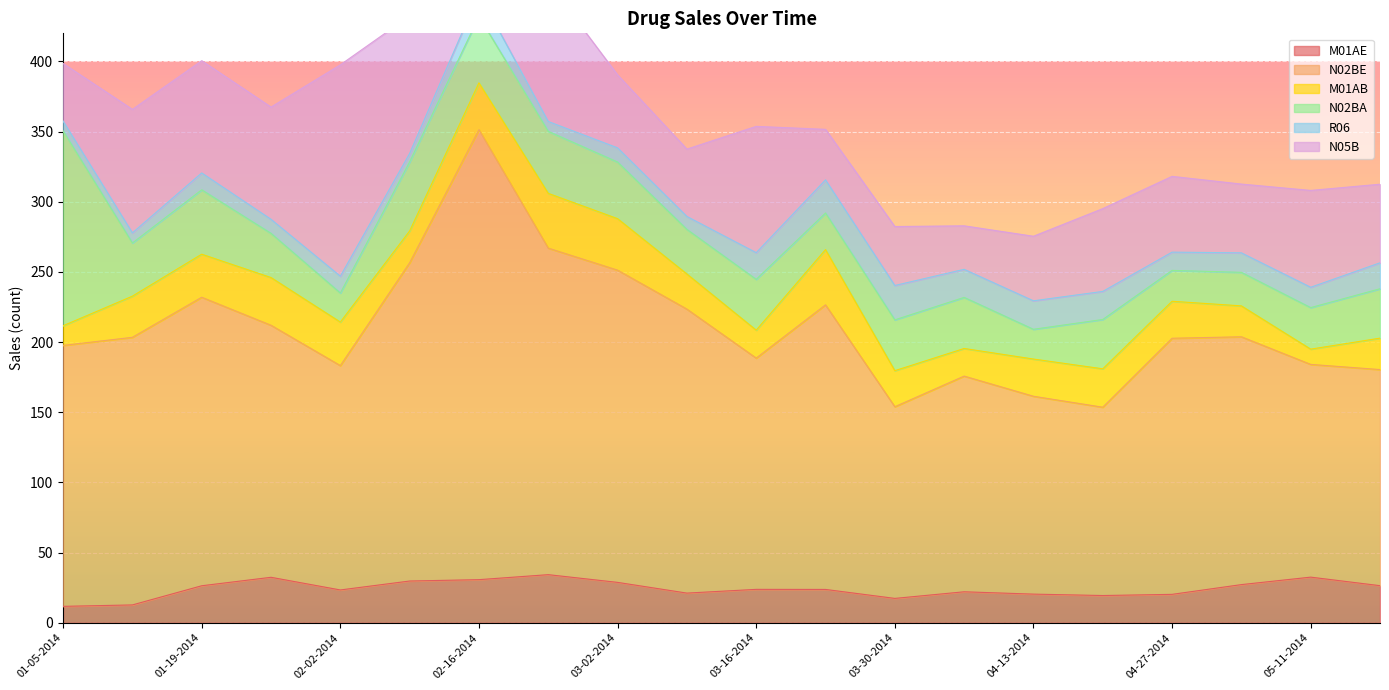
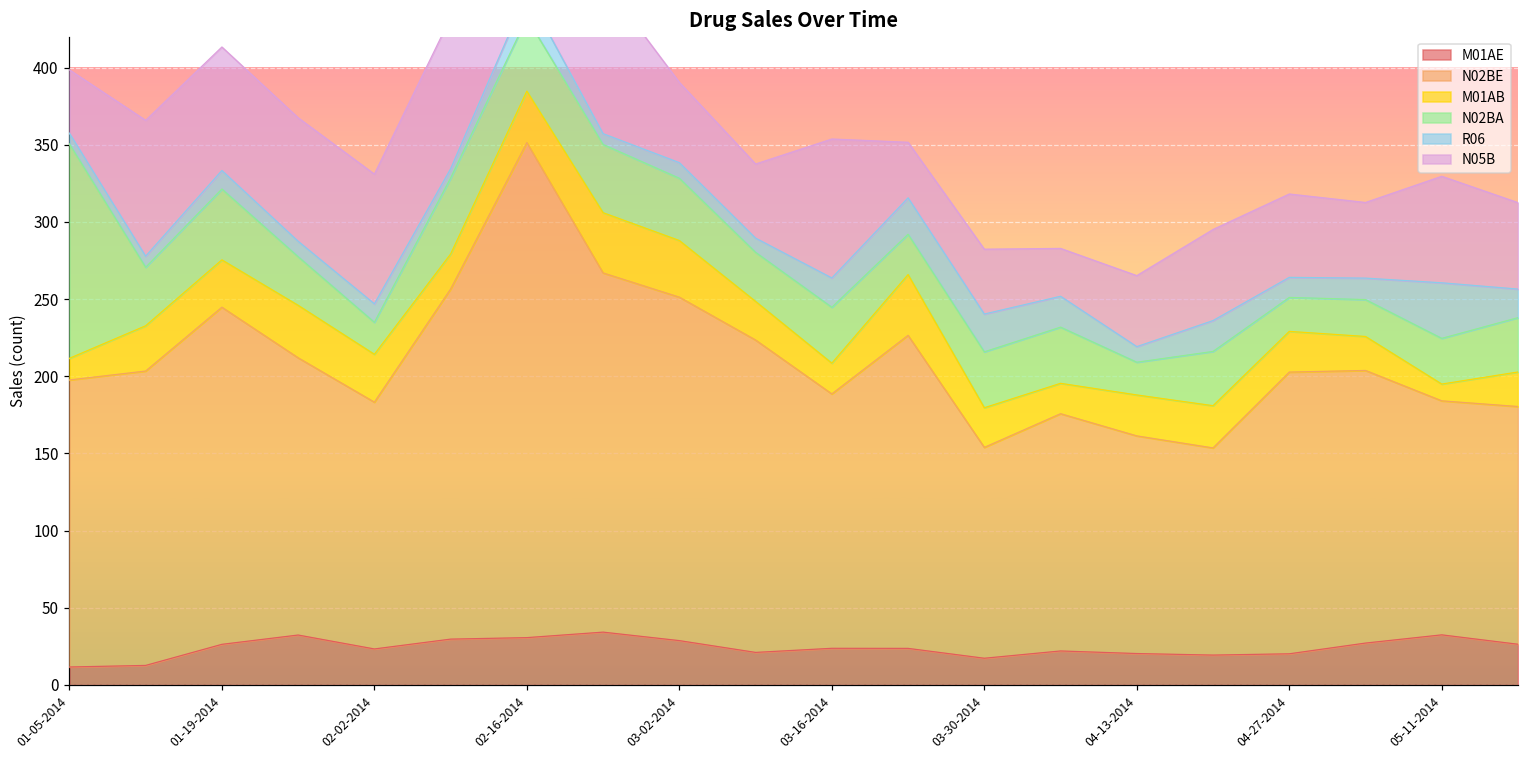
N02BE, 01-19-2014: 206 -> 218
N05B, 02-02-2014: 151 -> 84
R06, 04-13-2014: 20 -> 10
R06, 05-11-2014: 15 -> 36
